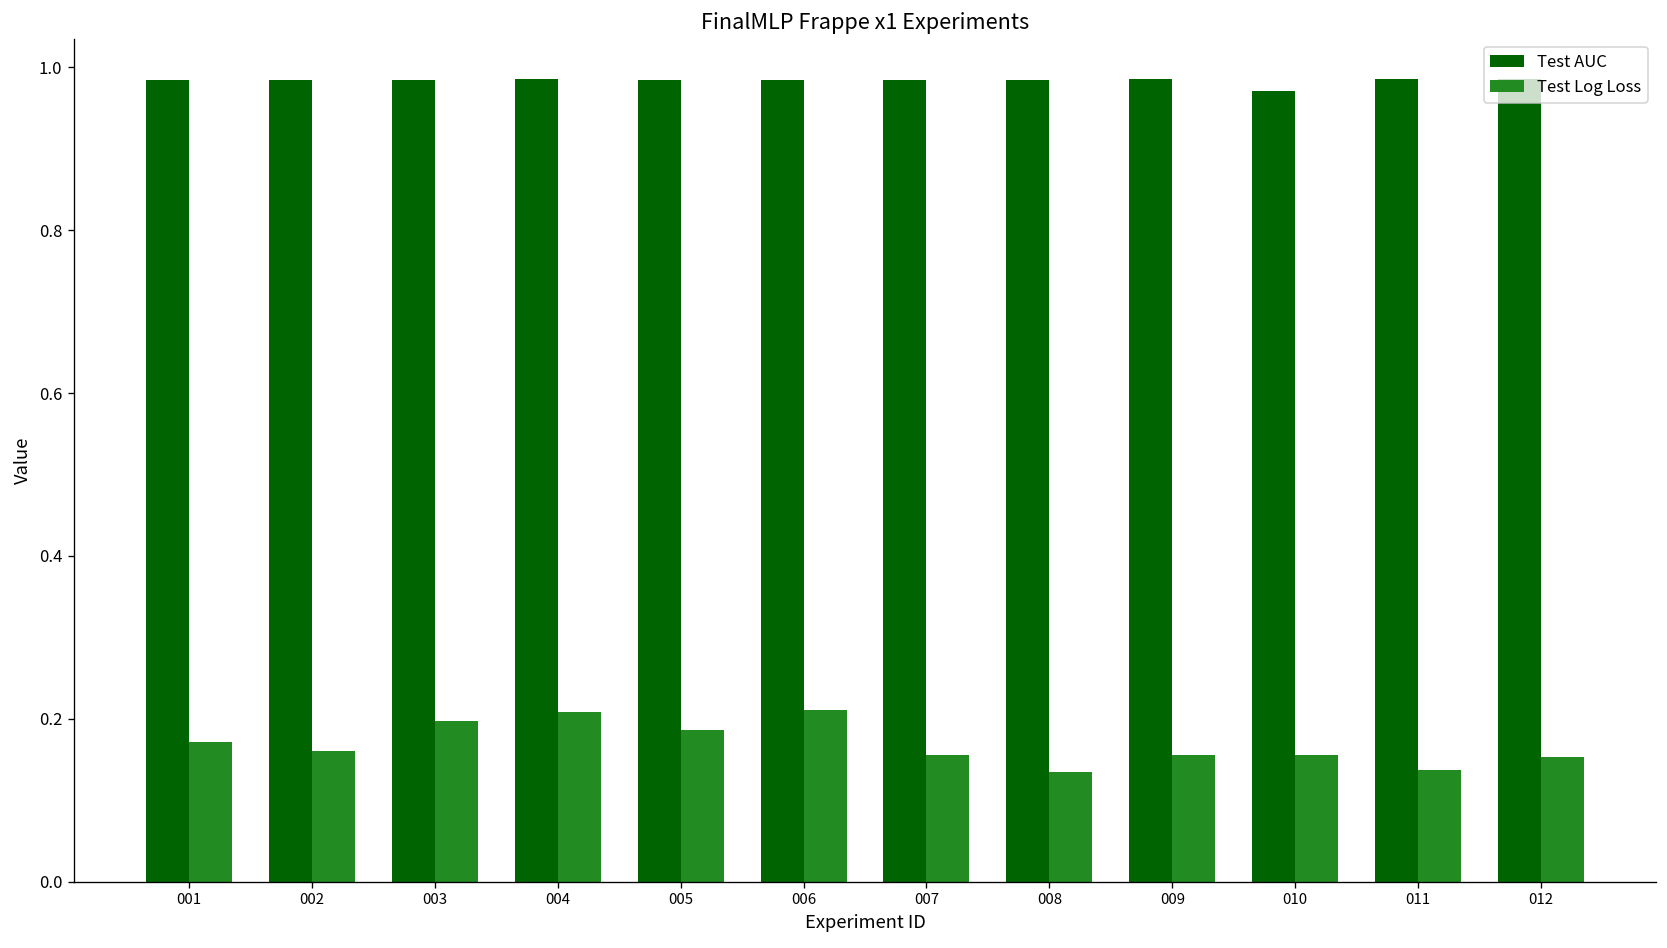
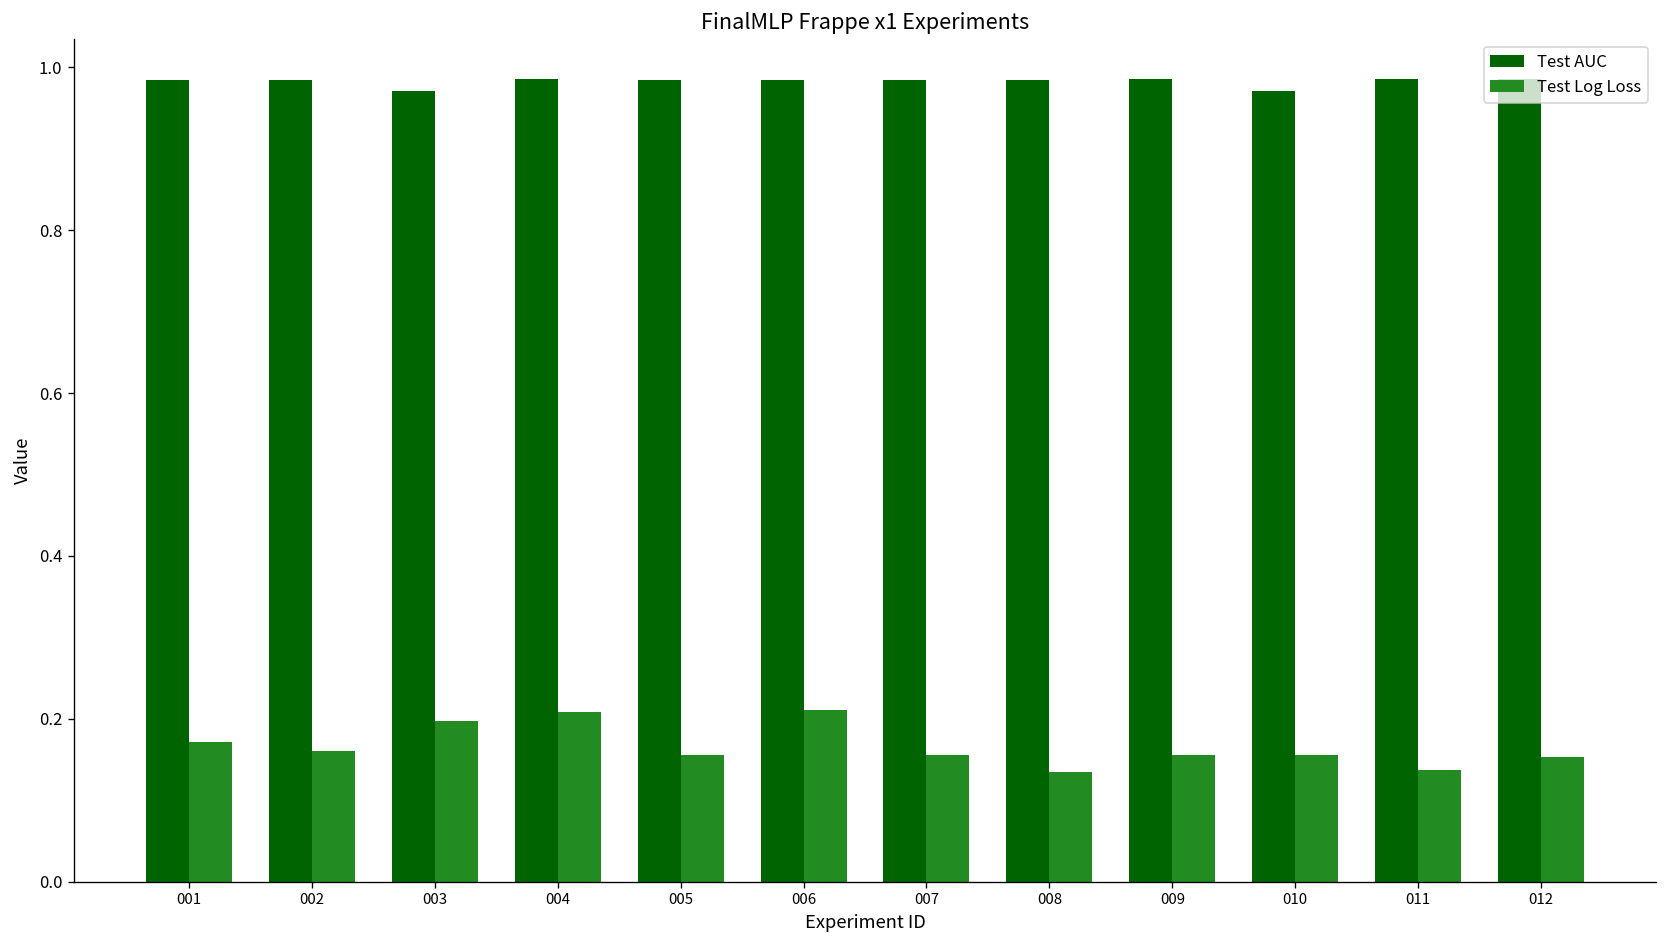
Test AUC, 003: 0.98 -> 0.97
Test Log Loss, 005: 0.19 -> 0.16
